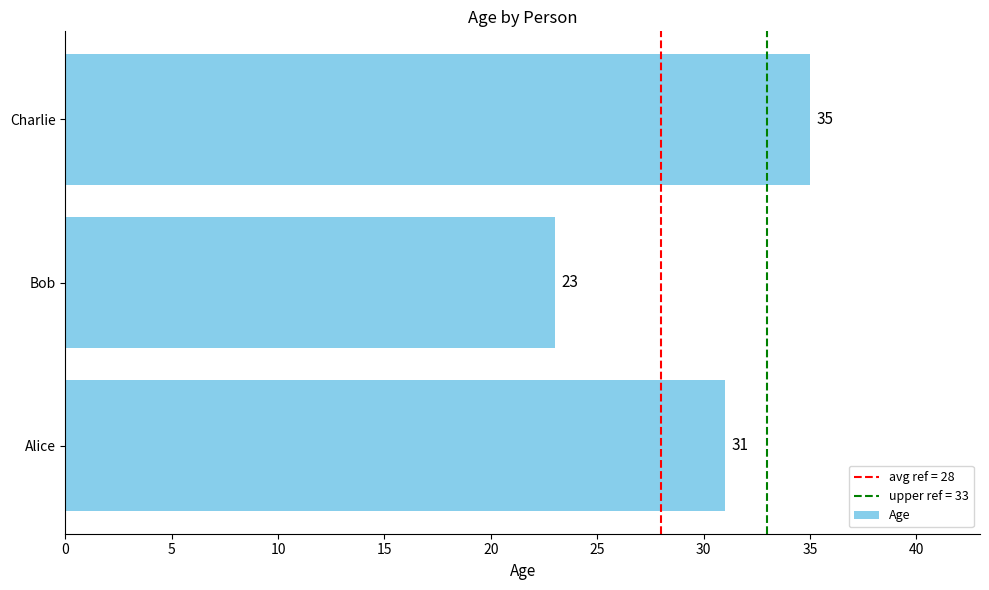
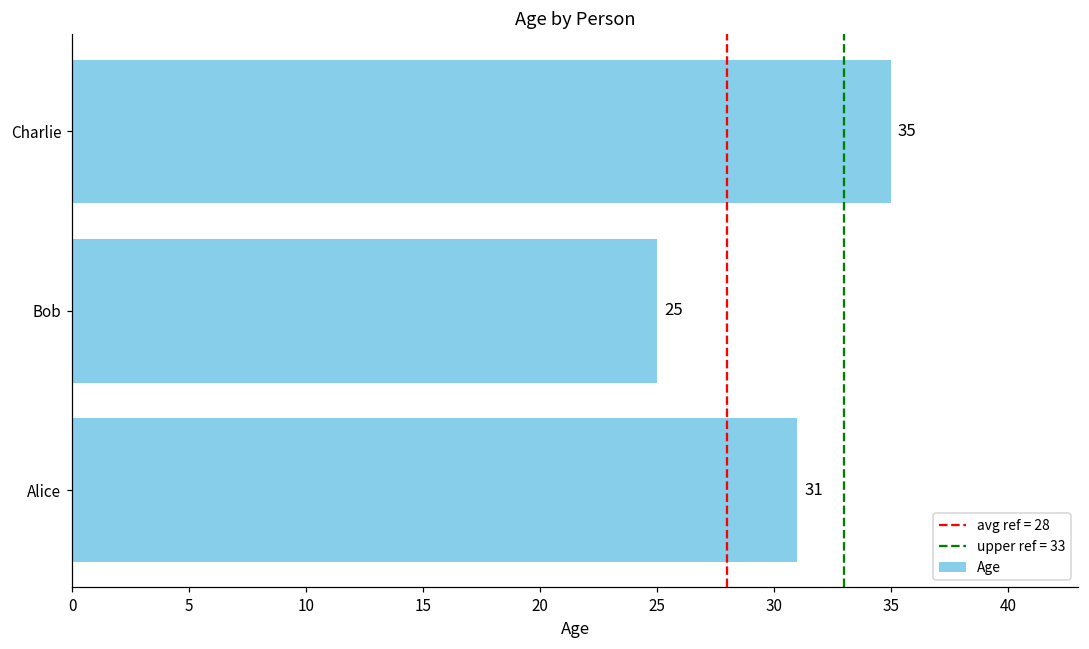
Bob: 23 -> 25
